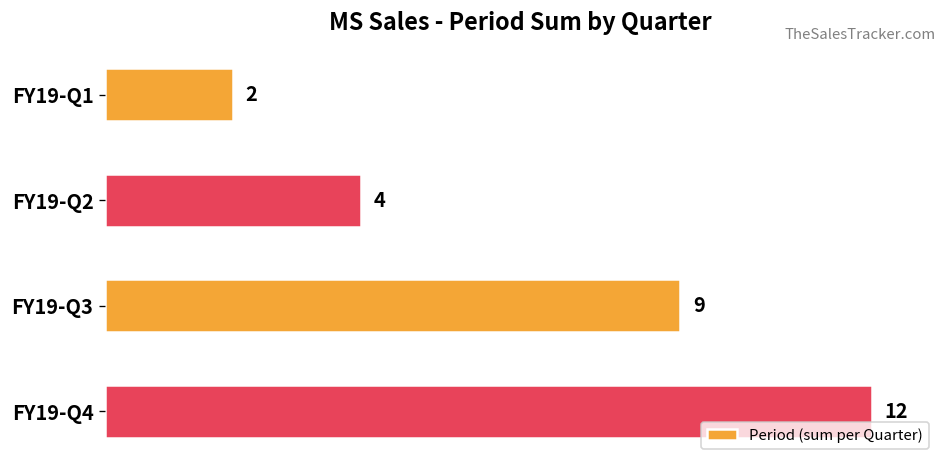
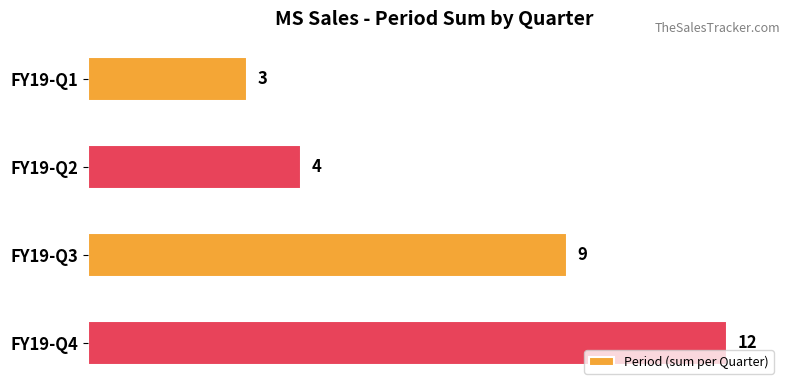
FY19-Q1: 2 -> 3
